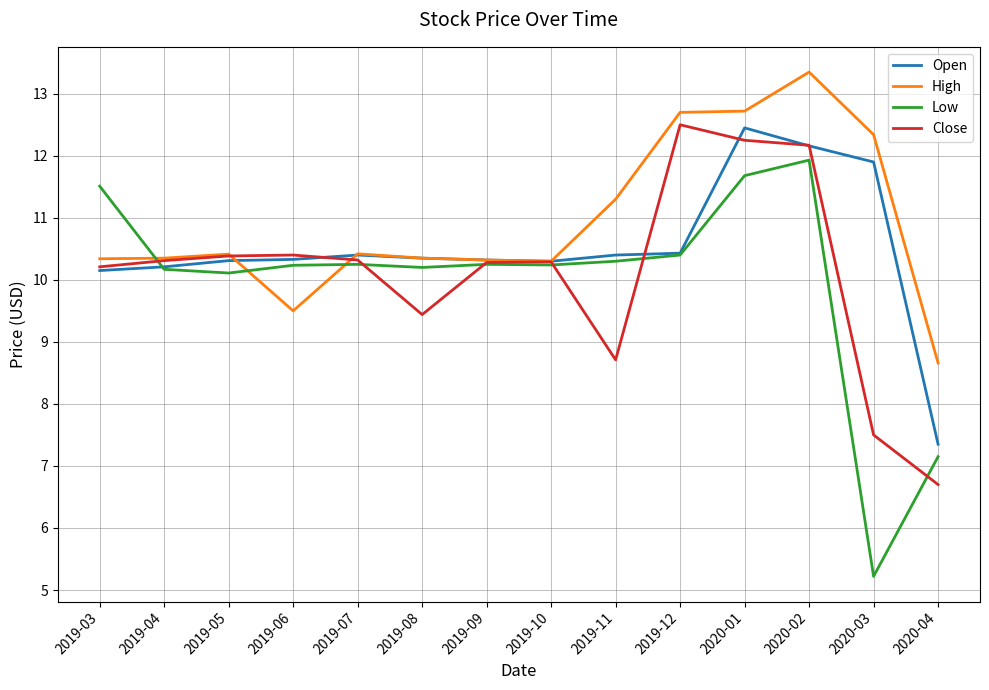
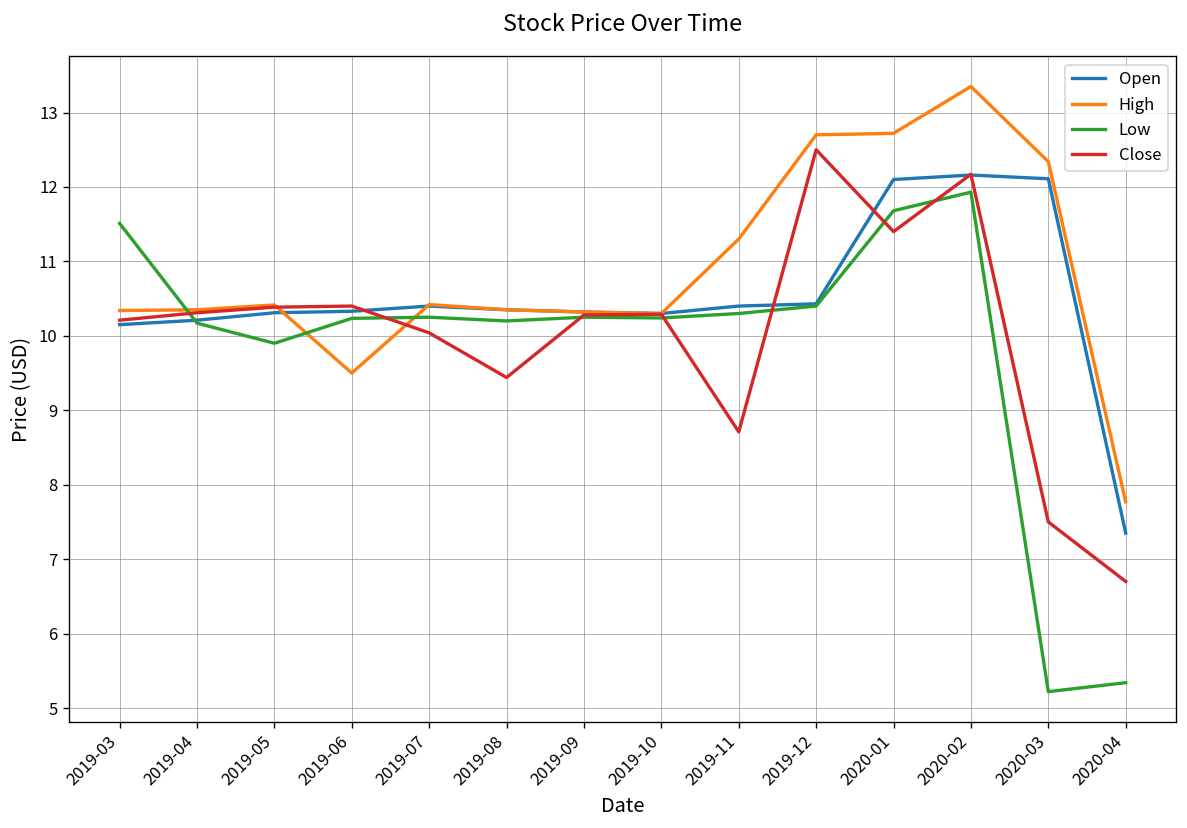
Low, 2019-05: 10.1 -> 9.9
Close, 2019-07: 10.3 -> 10.0
Open, 2020-01: 12.5 -> 12.1
Close, 2020-01: 12.3 -> 11.4
Open, 2020-03: 11.9 -> 12.1
High, 2020-04: 8.7 -> 7.8
Low, 2020-04: 7.2 -> 5.3
